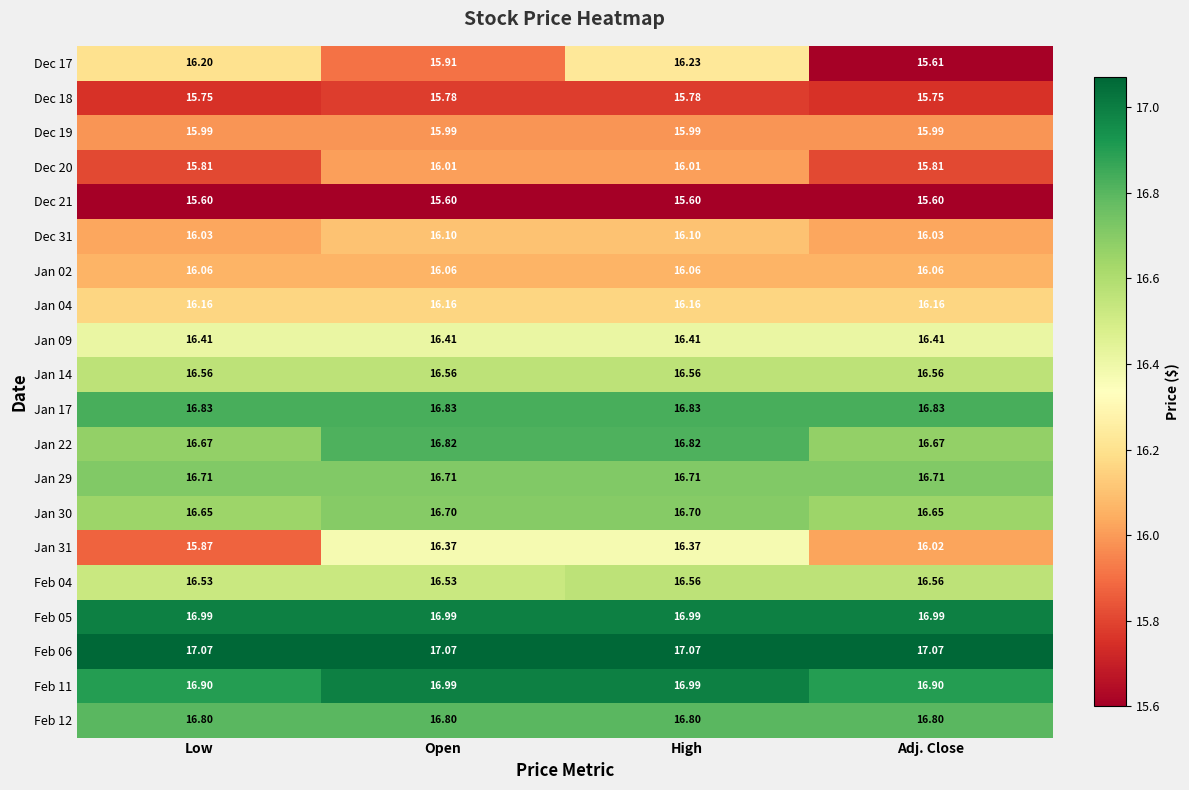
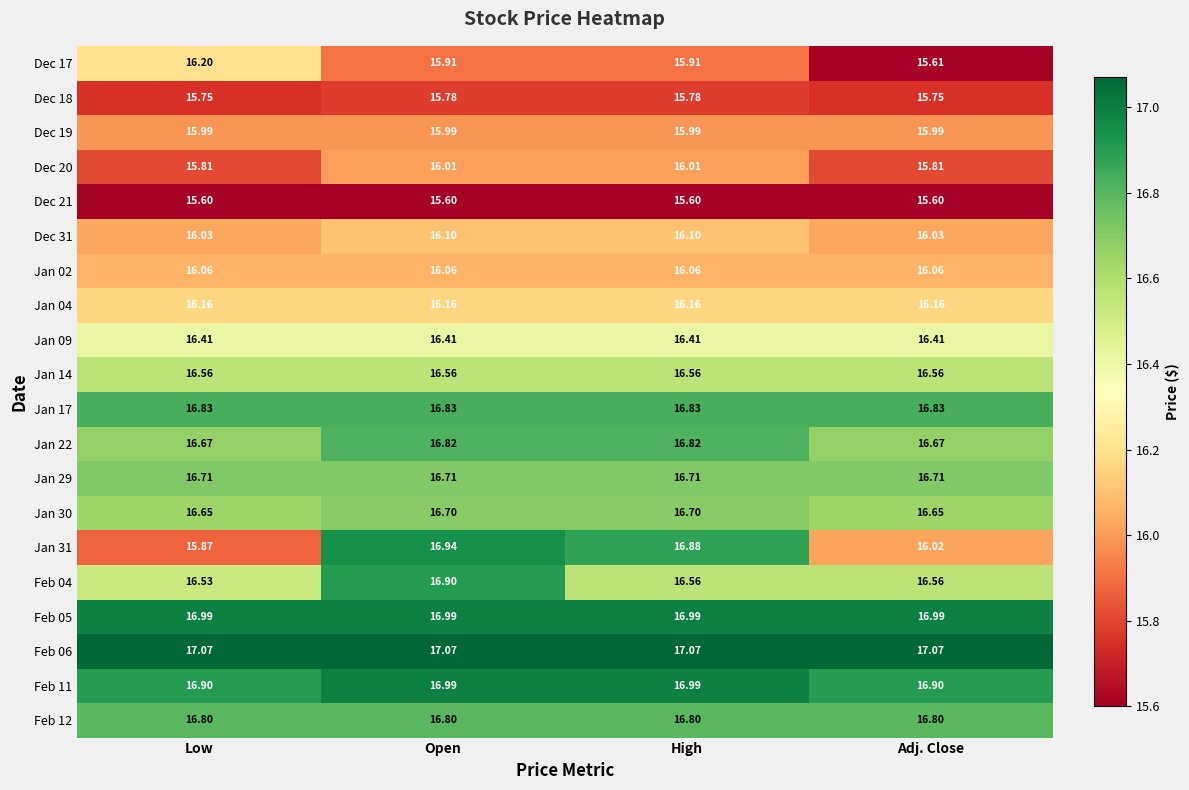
Dec 17, High: 16.23 -> 15.91
Jan 31, Open: 16.37 -> 16.94
Jan 31, High: 16.37 -> 16.88
Feb 04, Open: 16.53 -> 16.90
